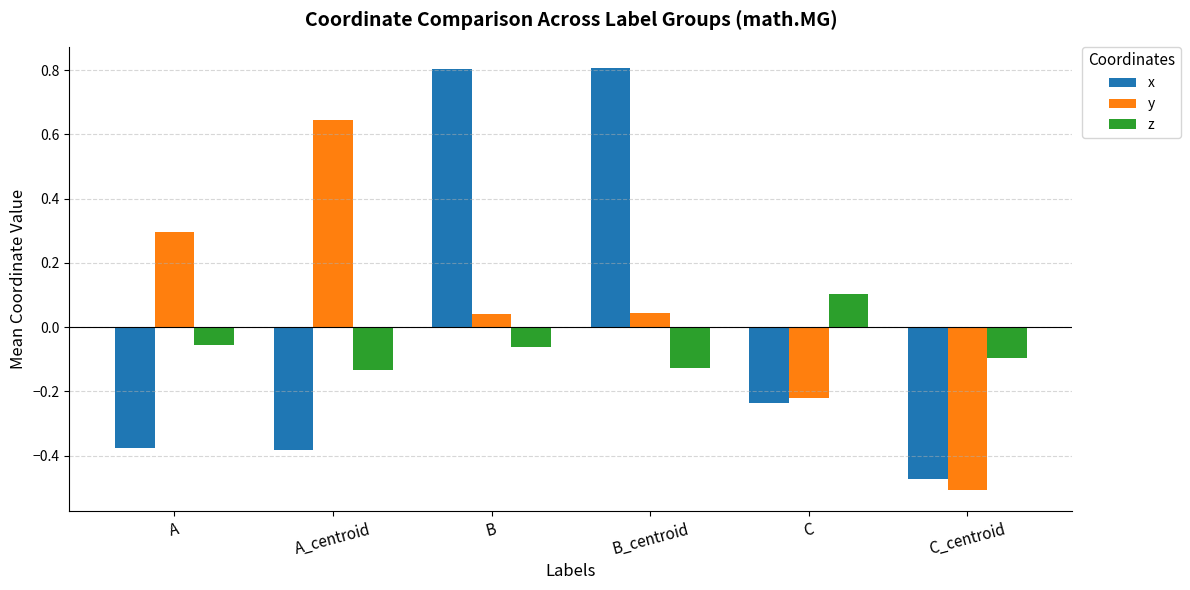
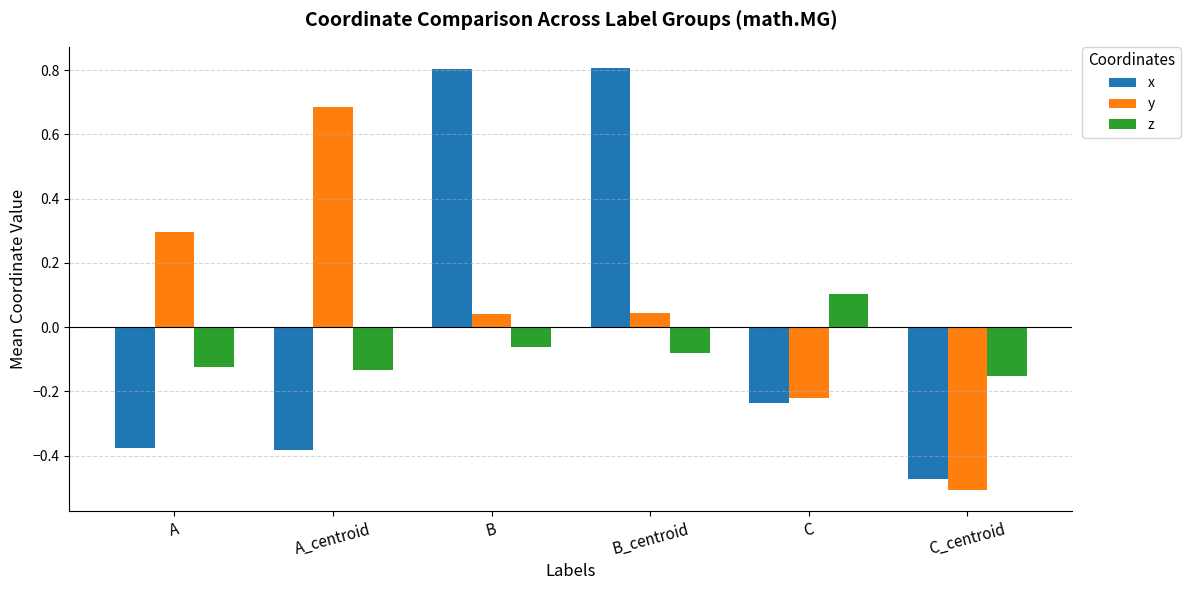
z, A: -0.06 -> -0.12
y, A_centroid: 0.64 -> 0.68
z, B_centroid: -0.13 -> -0.08
z, C_centroid: -0.10 -> -0.15
